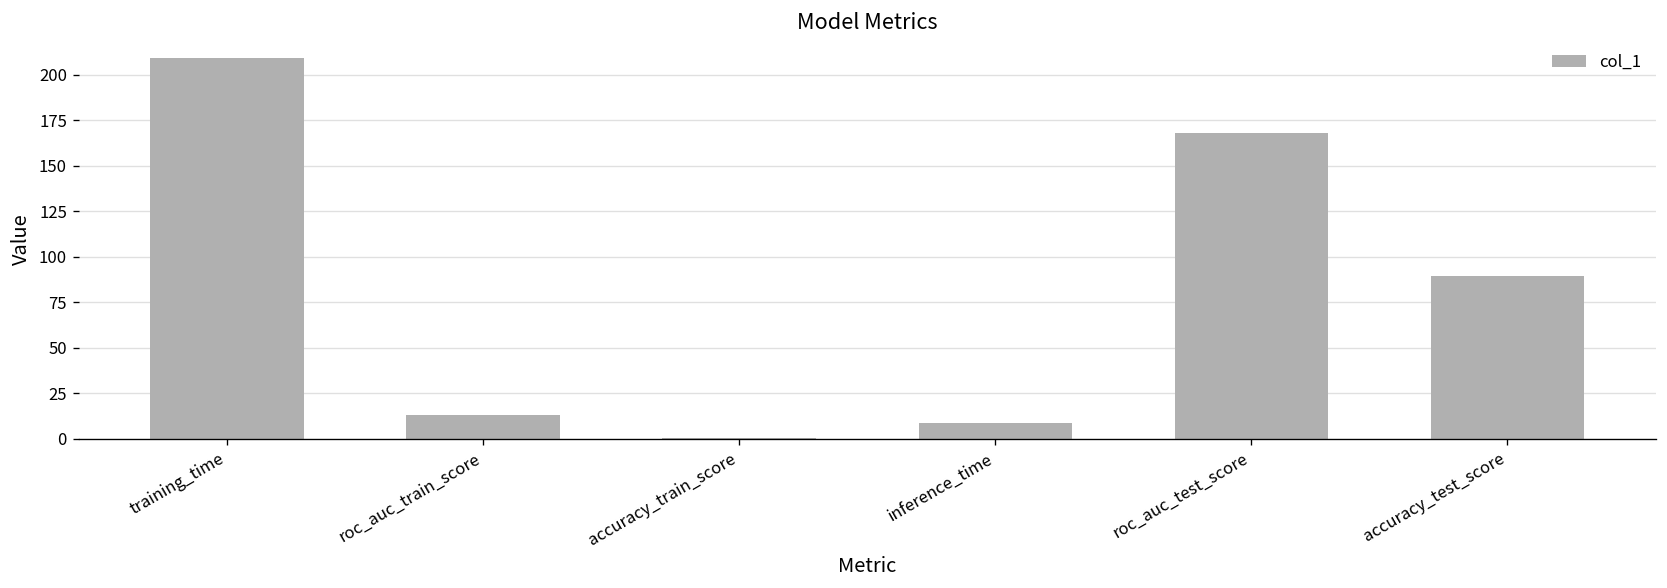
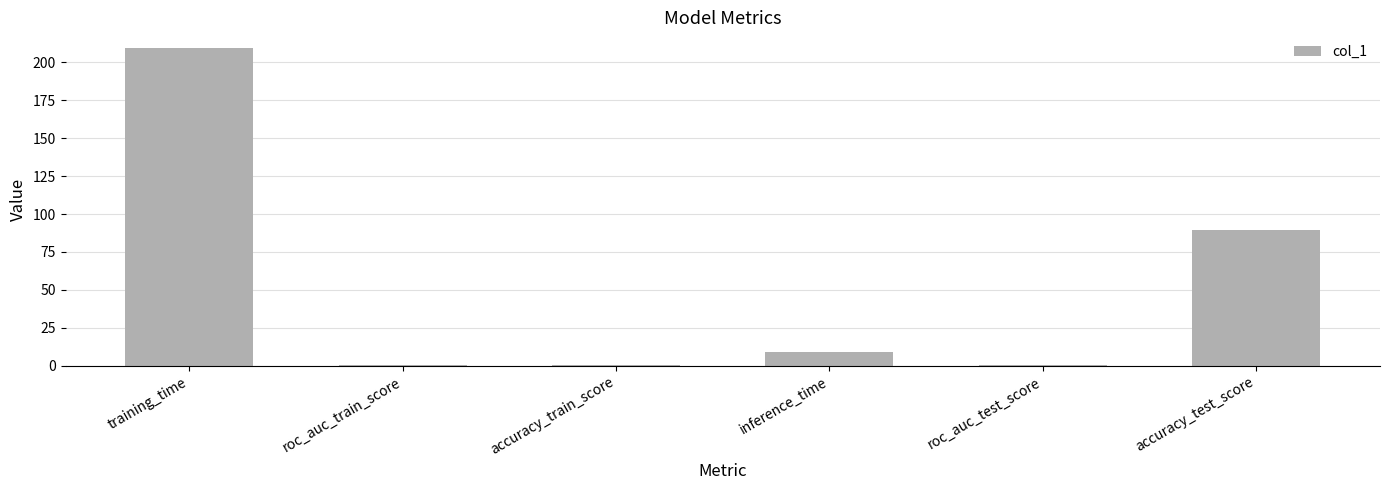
roc_auc_train_score: 13 -> 1
roc_auc_test_score: 168 -> 1
